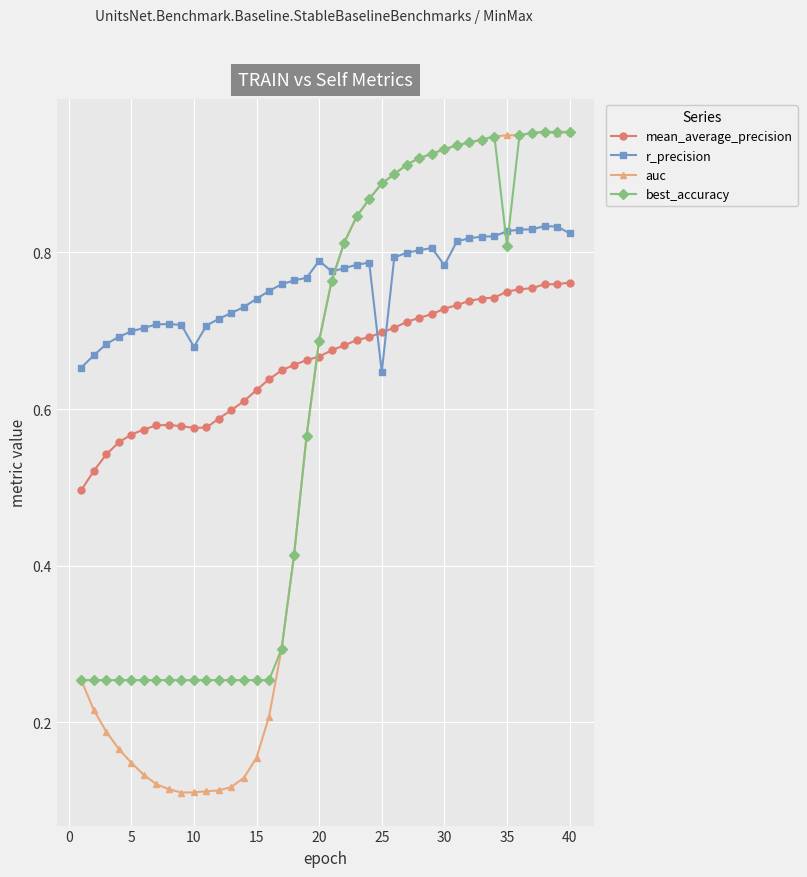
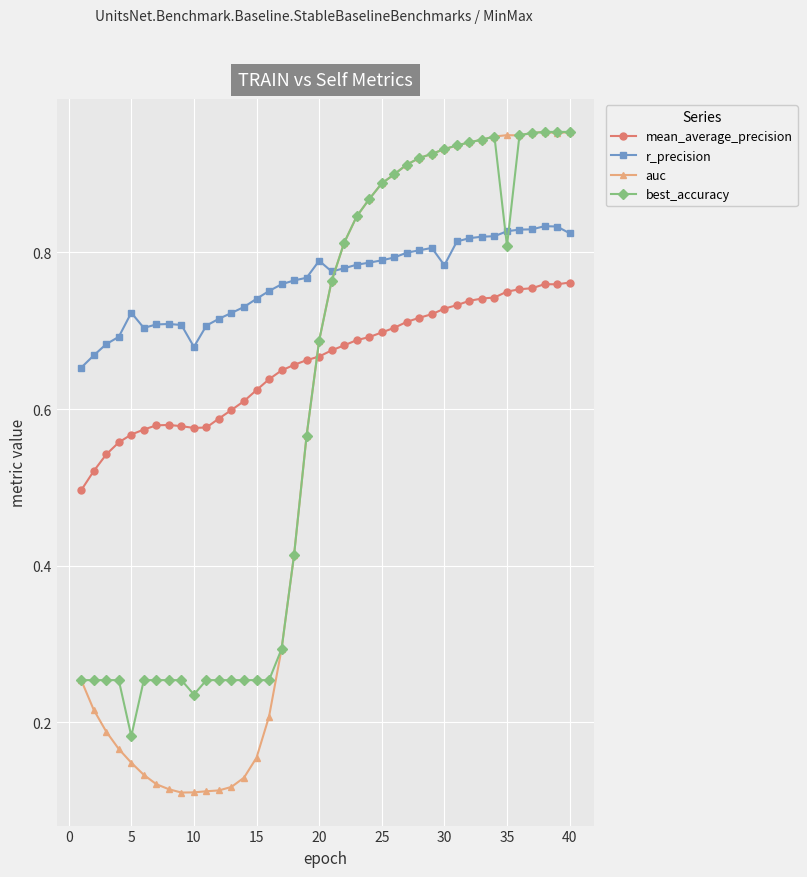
r_precision, 5: 0.70 -> 0.72
best_accuracy, 5: 0.25 -> 0.18
best_accuracy, 10: 0.25 -> 0.24
r_precision, 25: 0.65 -> 0.79
